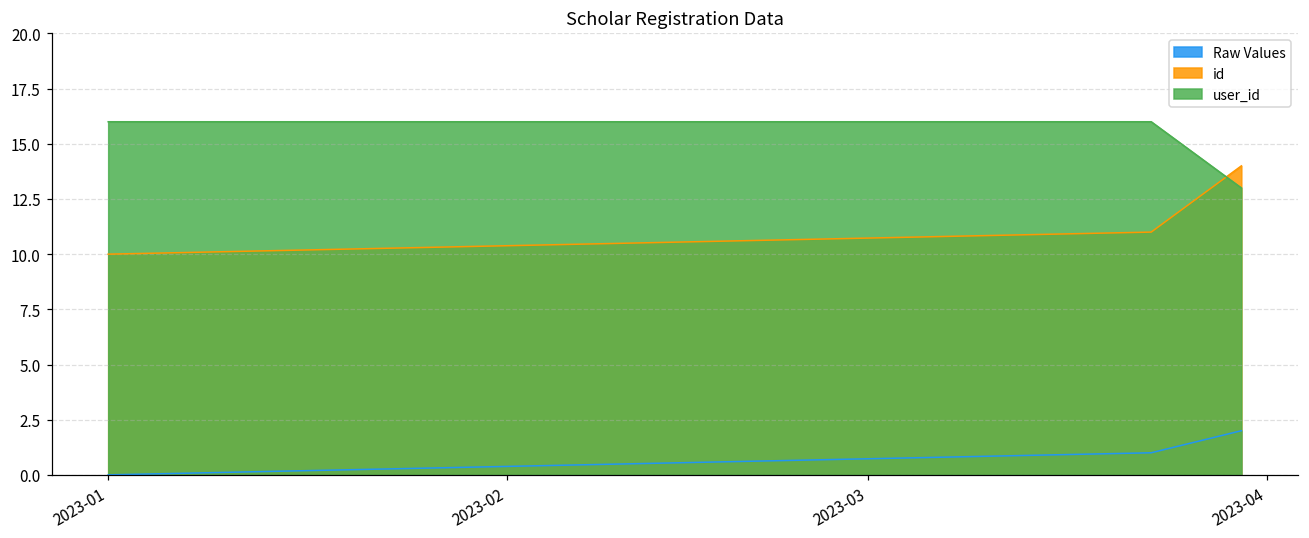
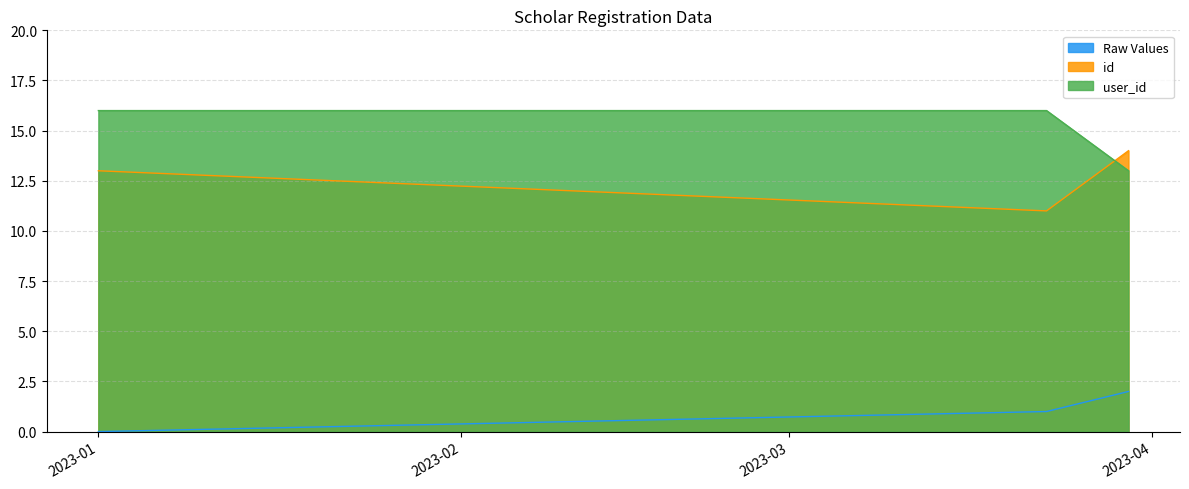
id, 2023-01: 10 -> 13
